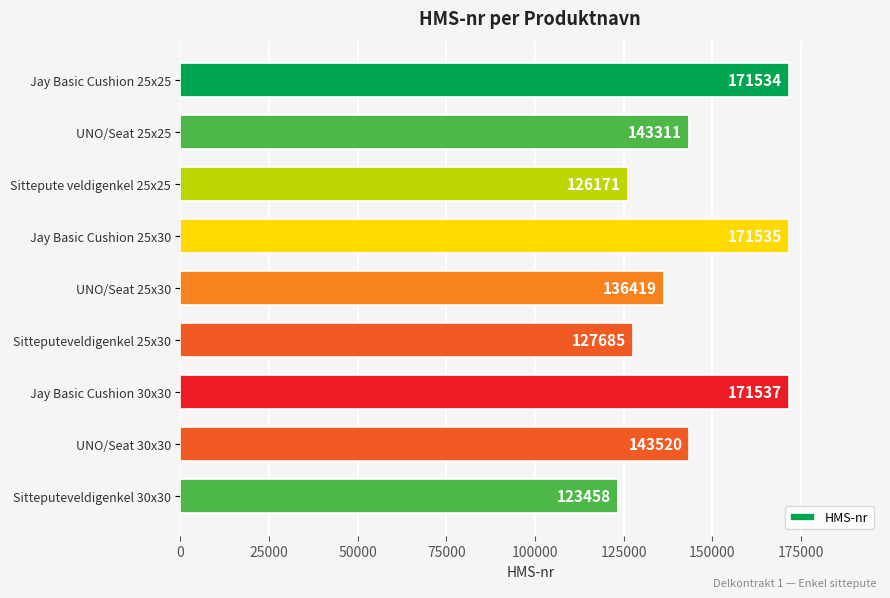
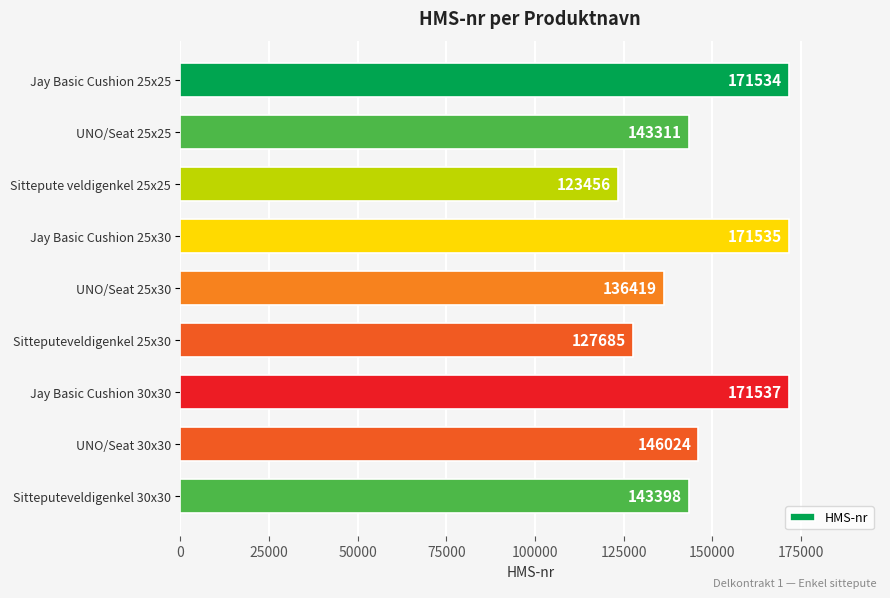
Sittepute veldigenkel 25x25: 126171 -> 123456
UNO/Seat 30x30: 143520 -> 146024
Sitteputeveldigenkel 30x30: 123458 -> 143398
